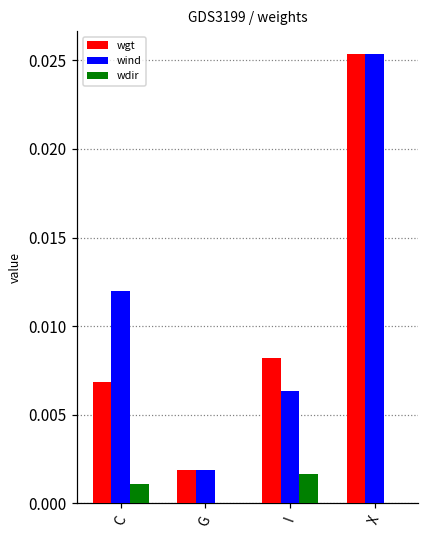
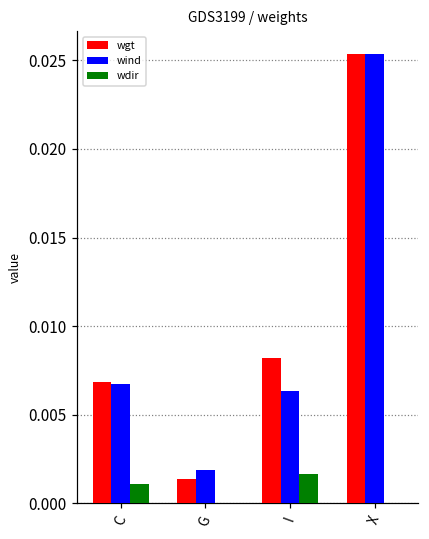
wind, C: 0.0120 -> 0.0067
wgt, G: 0.0019 -> 0.0014
